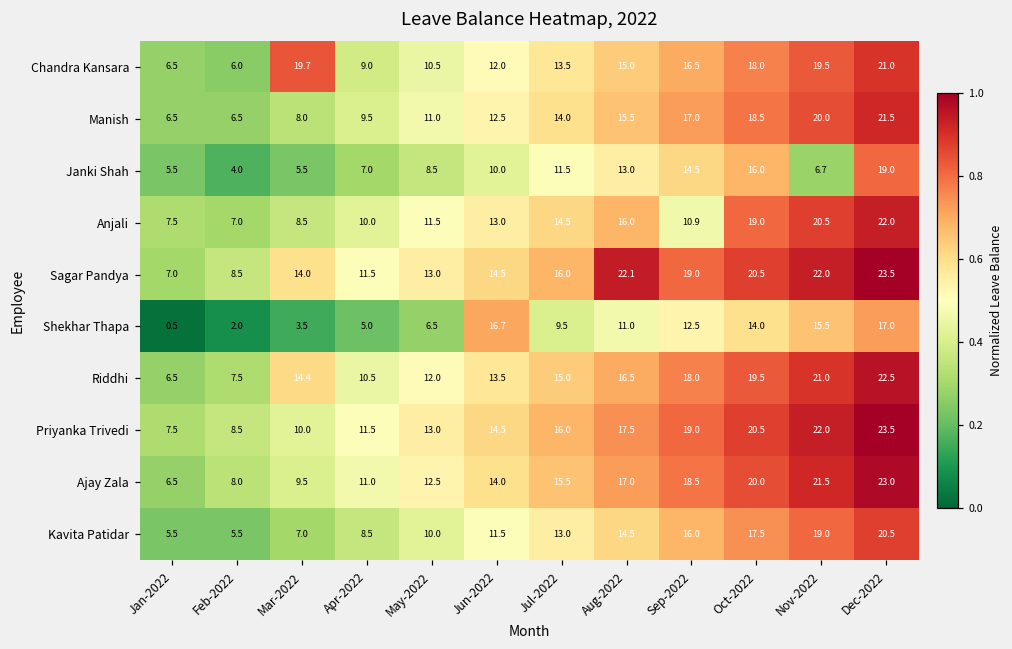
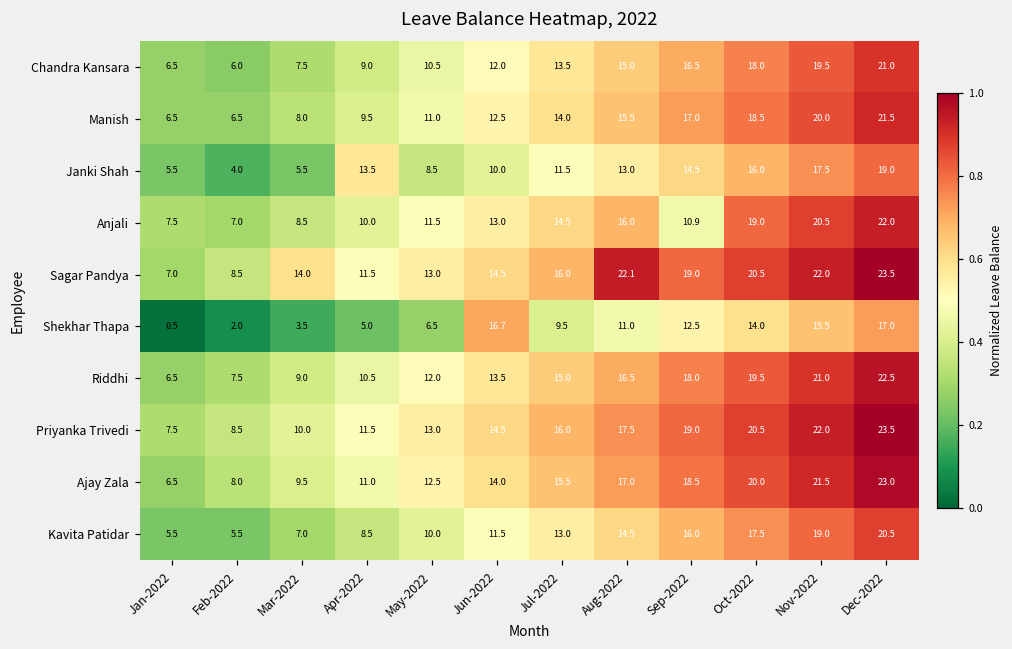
Chandra Kansara, Mar-2022: 19.7 -> 7.5
Janki Shah, Apr-2022: 7.0 -> 13.5
Janki Shah, Nov-2022: 6.7 -> 17.5
Riddhi, Mar-2022: 14.4 -> 9.0
